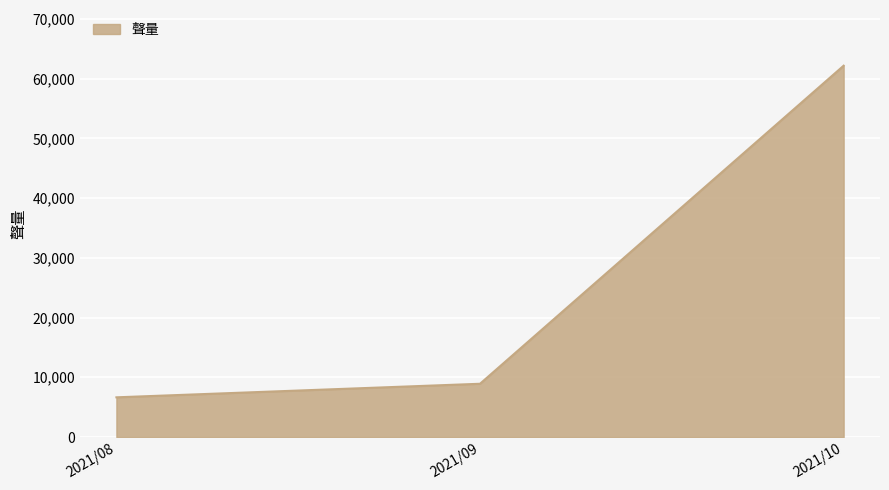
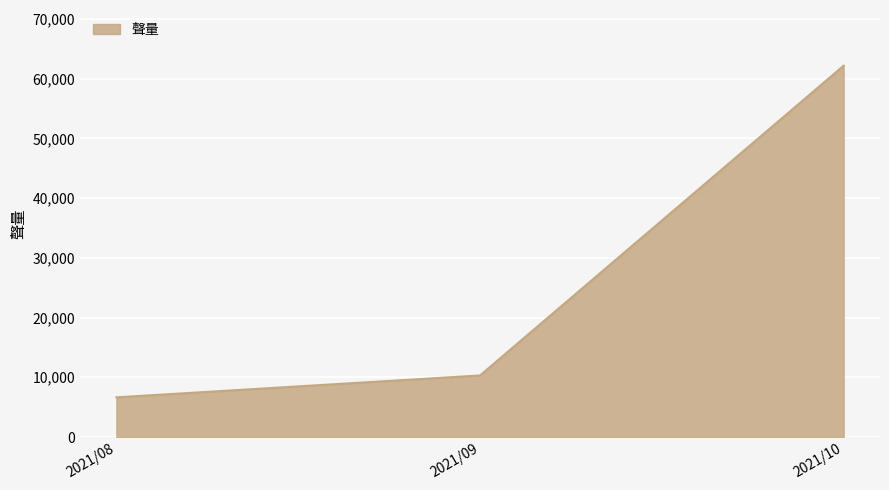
2021/09: 9,000 -> 10,000
